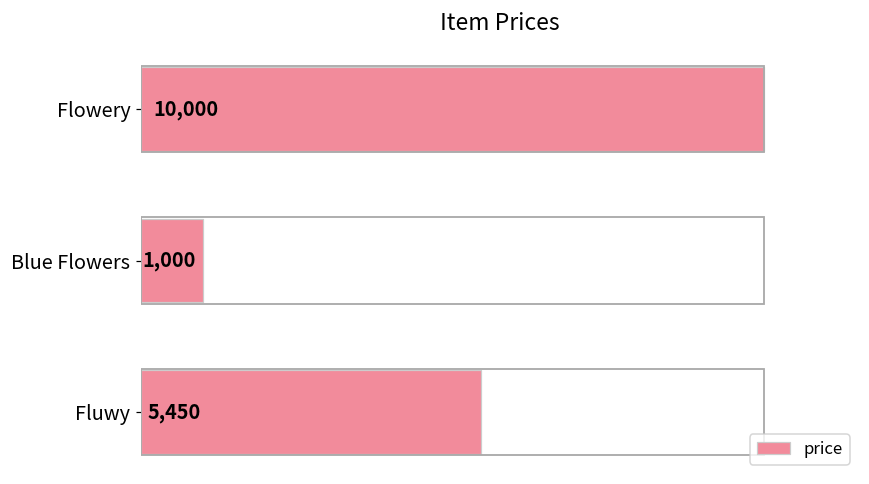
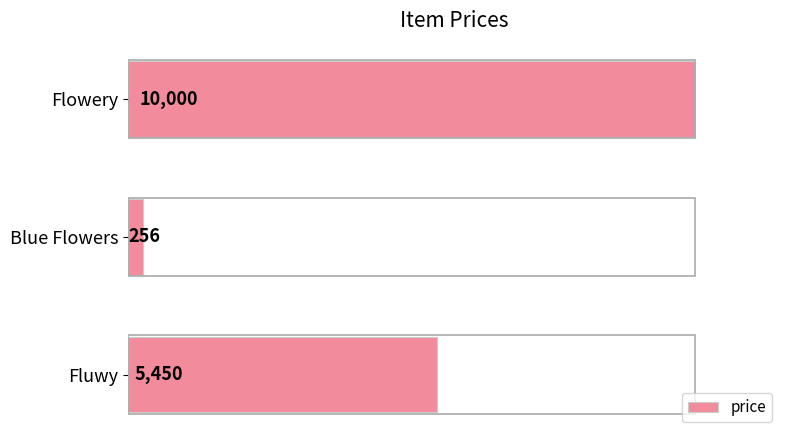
Blue Flowers: 1,000 -> 256
